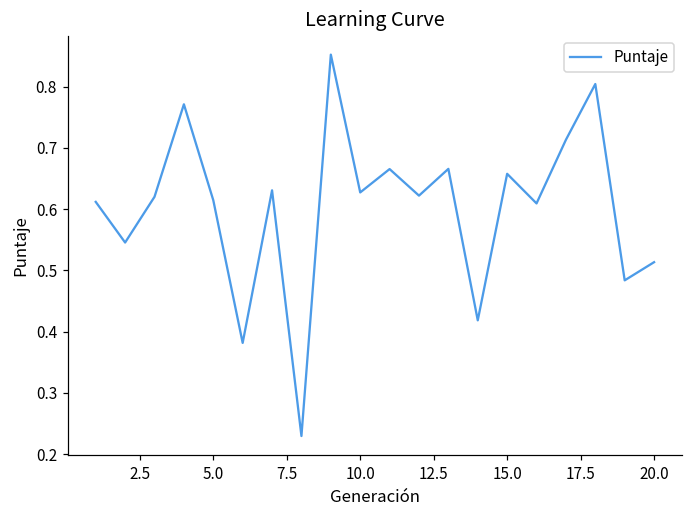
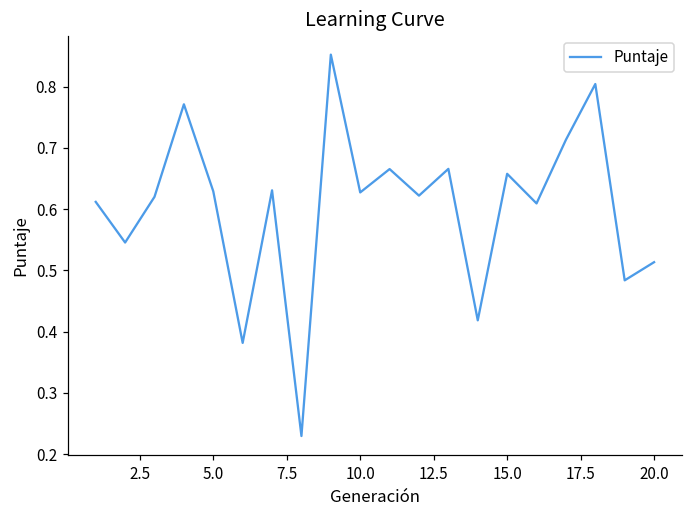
5.0: 0.61 -> 0.63
